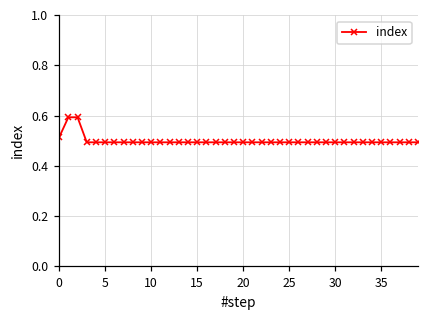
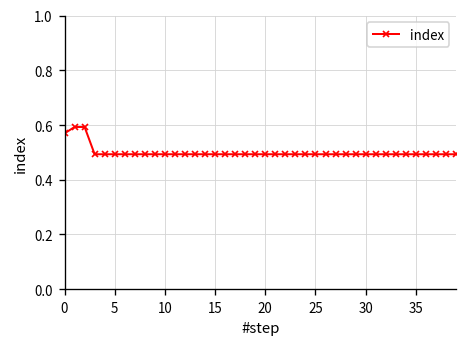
0: 0.51 -> 0.57
